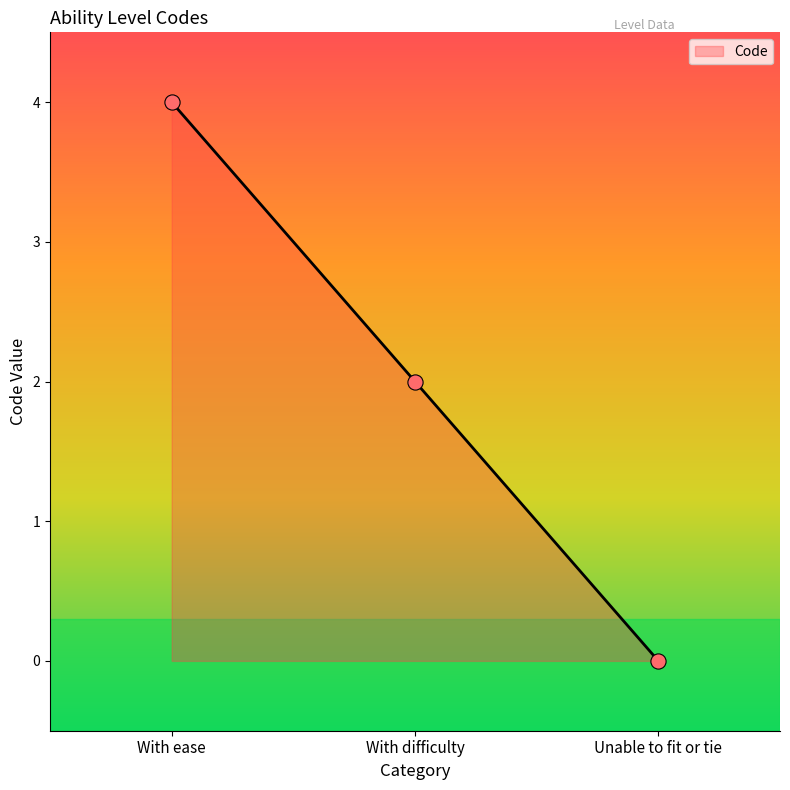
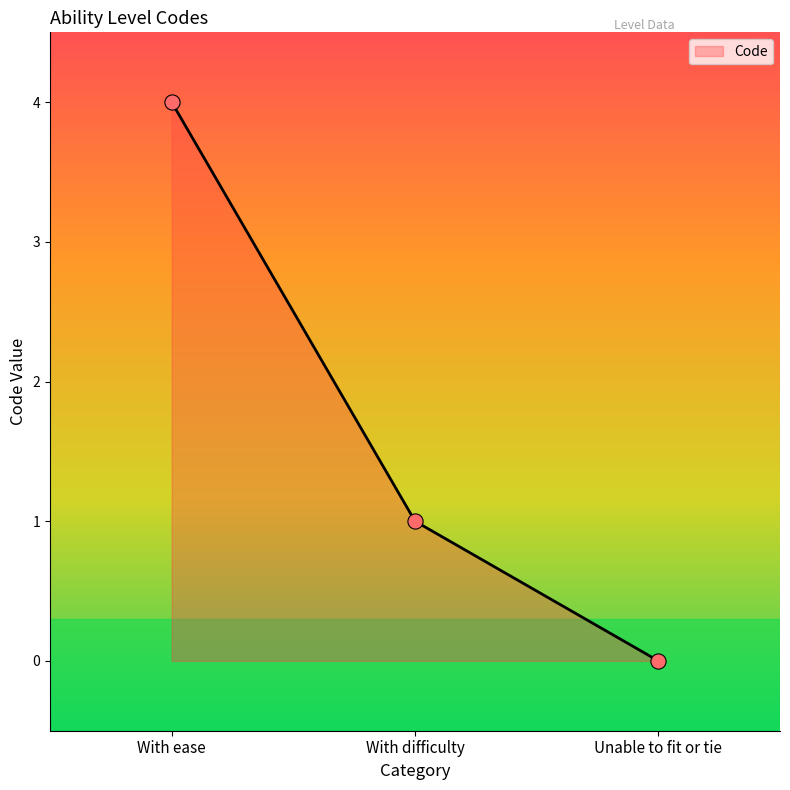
With difficulty: 2 -> 1
